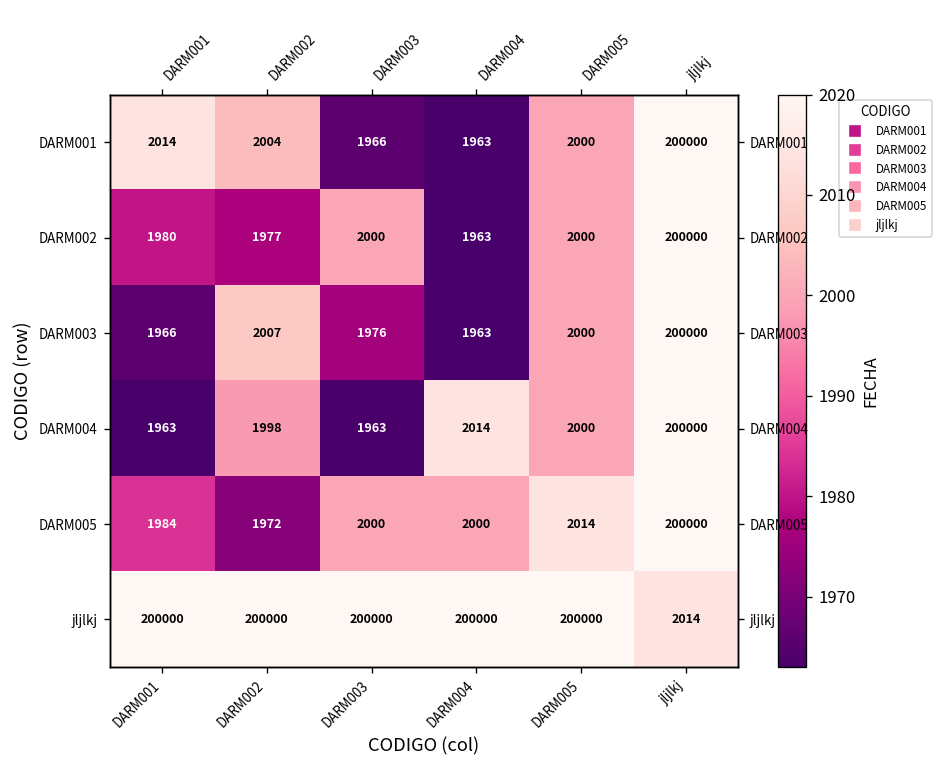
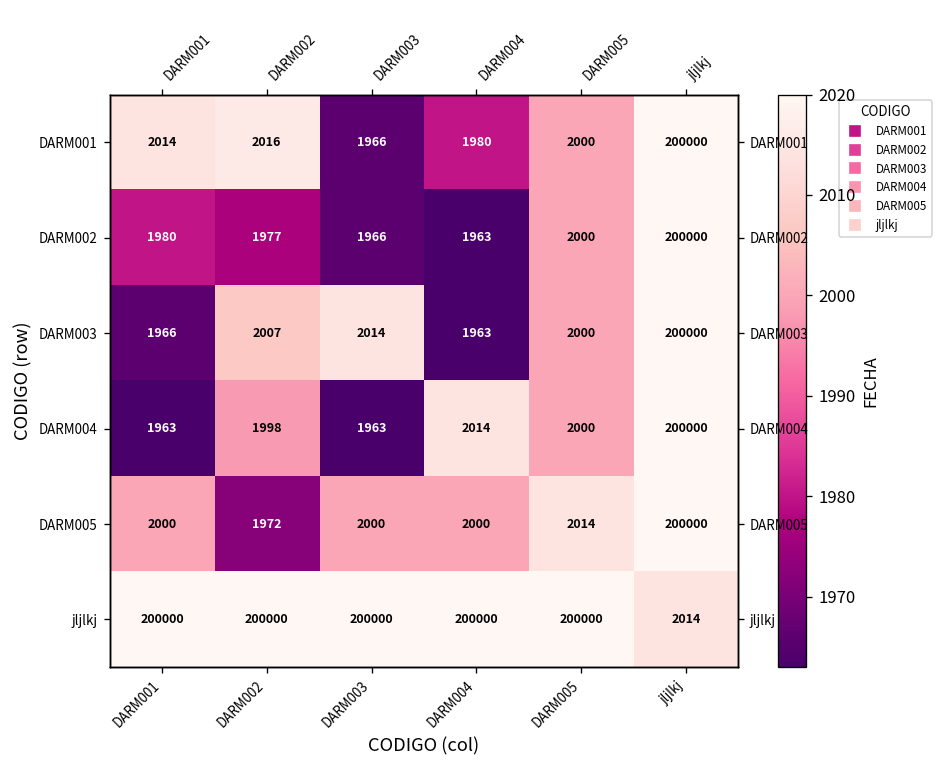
DARM001, DARM002: 2004 -> 2016
DARM001, DARM004: 1963 -> 1980
DARM002, DARM003: 2000 -> 1966
DARM003, DARM003: 1976 -> 2014
DARM005, DARM001: 1984 -> 2000
